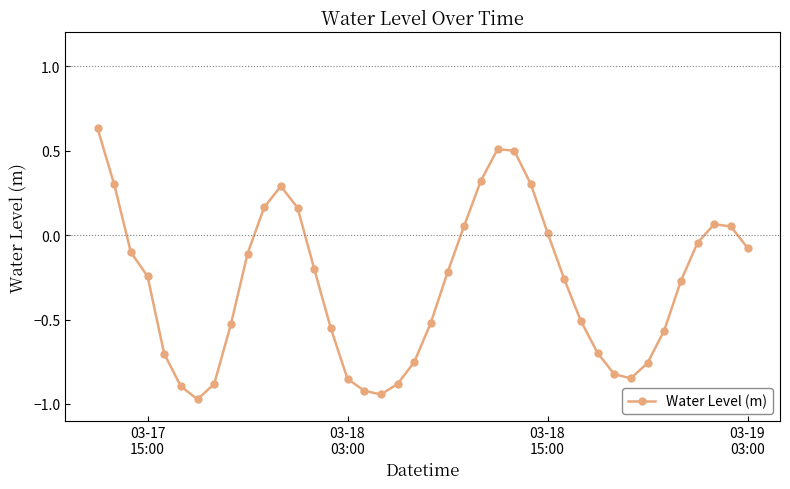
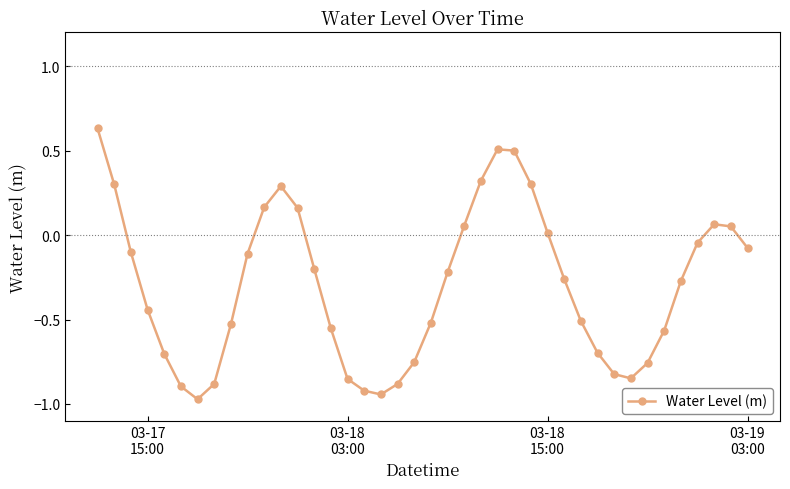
03-17 15:00: -0.24 -> -0.44
